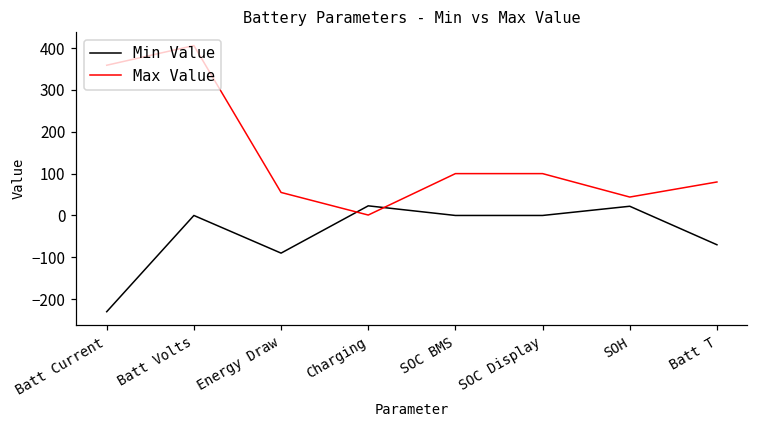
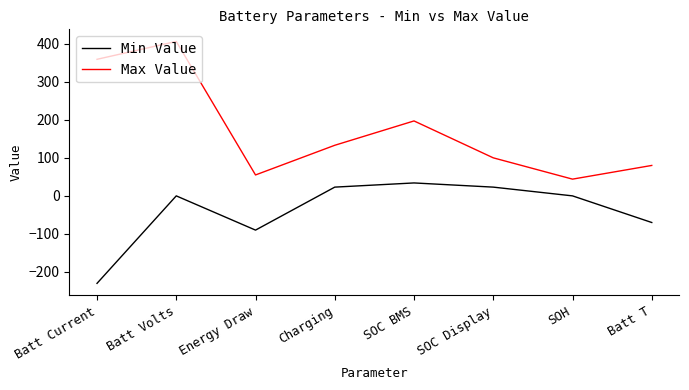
Max Value, Charging: 0 -> 130
Min Value, SOC BMS: 0 -> 30
Max Value, SOC BMS: 100 -> 200
Min Value, SOC Display: 0 -> 20
Min Value, SOH: 20 -> 0
